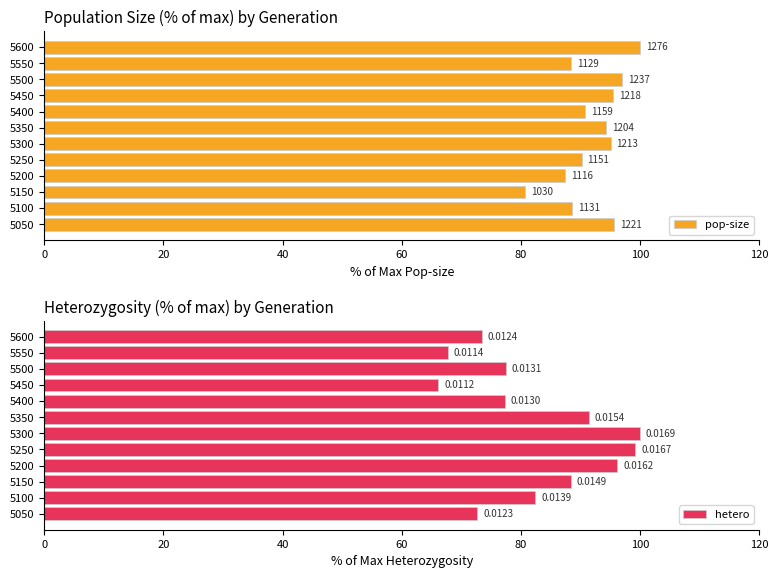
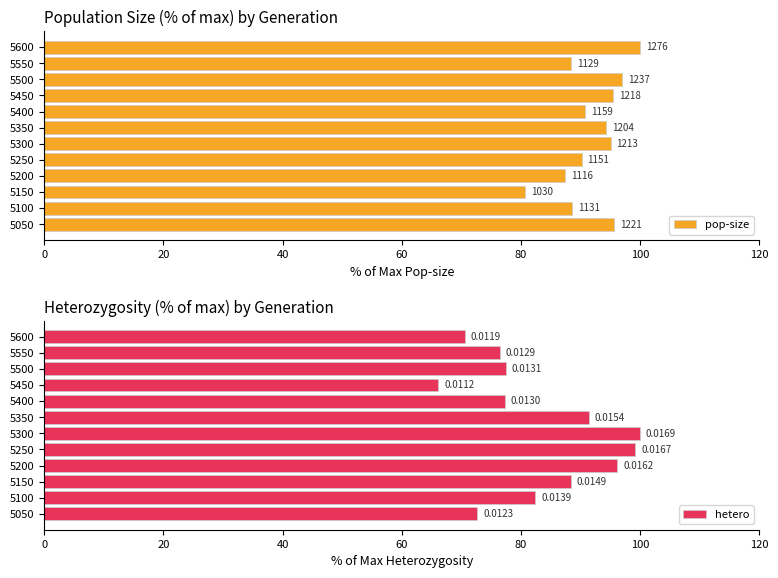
Heterozygosity (% of max) by Generation, 5600: 0.0124 -> 0.0119
Heterozygosity (% of max) by Generation, 5550: 0.0114 -> 0.0129
